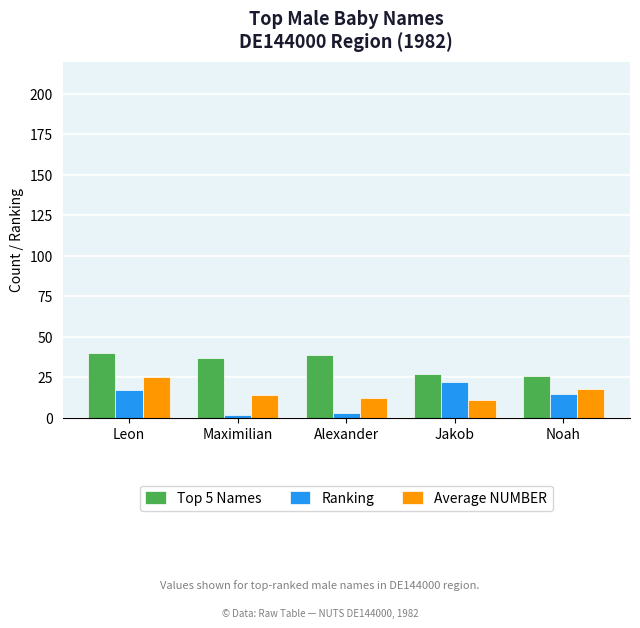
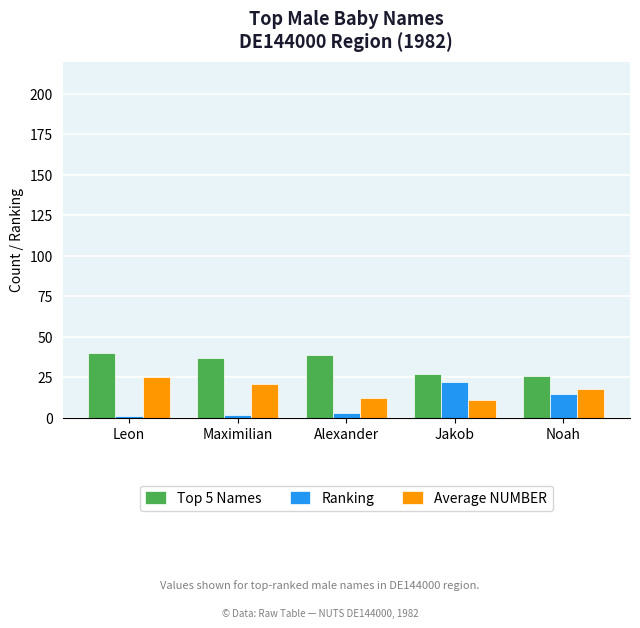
Ranking, Leon: 17 -> 1
Average NUMBER, Maximilian: 14 -> 21
